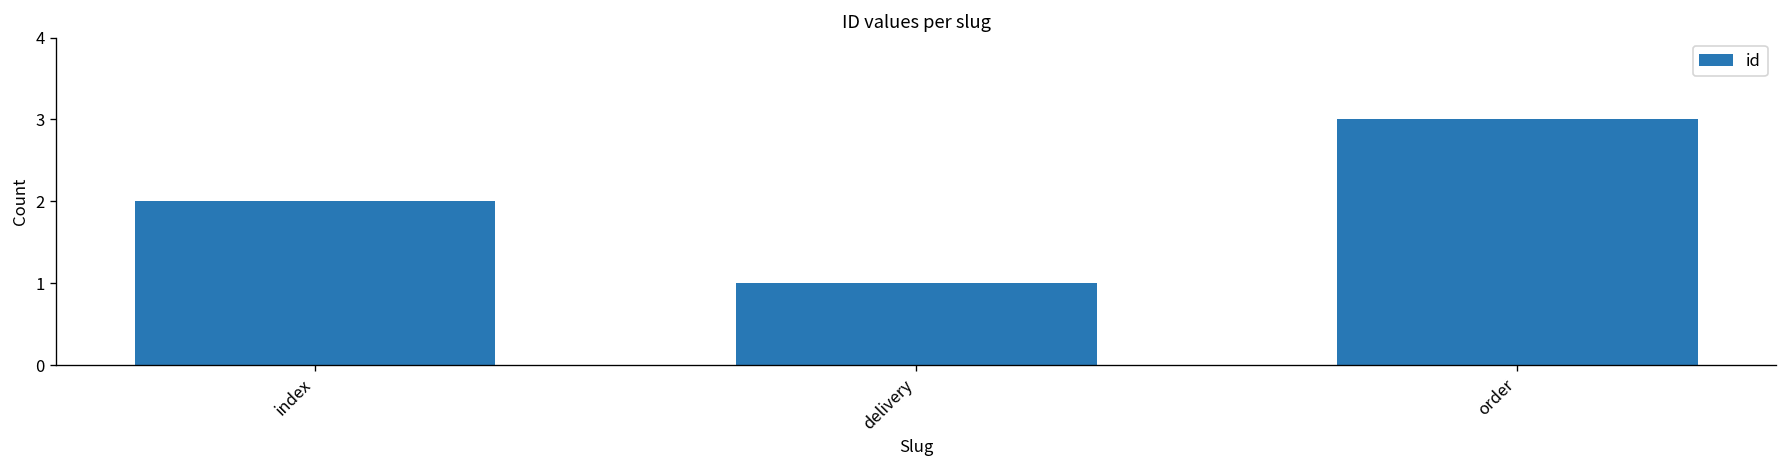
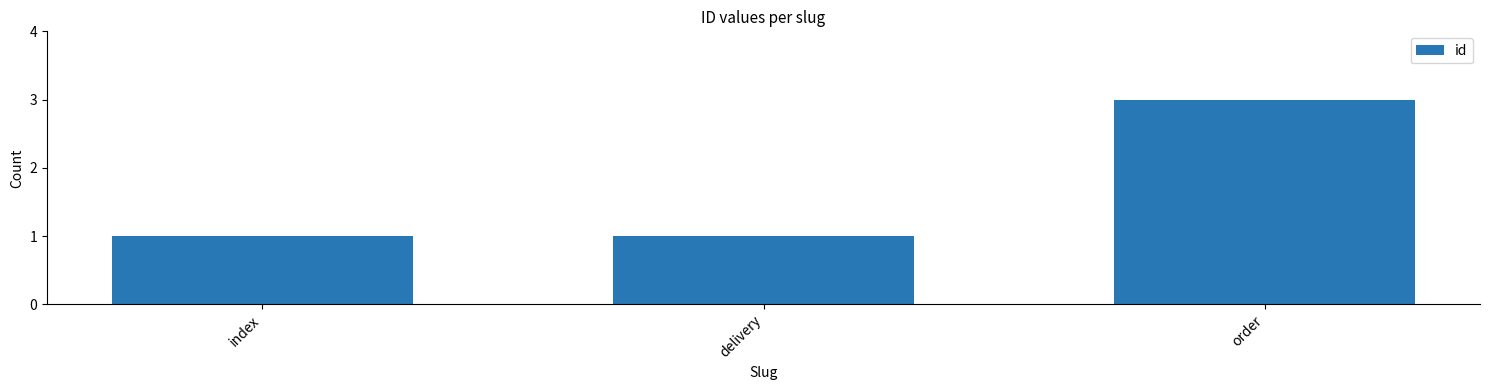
index: 2 -> 1
